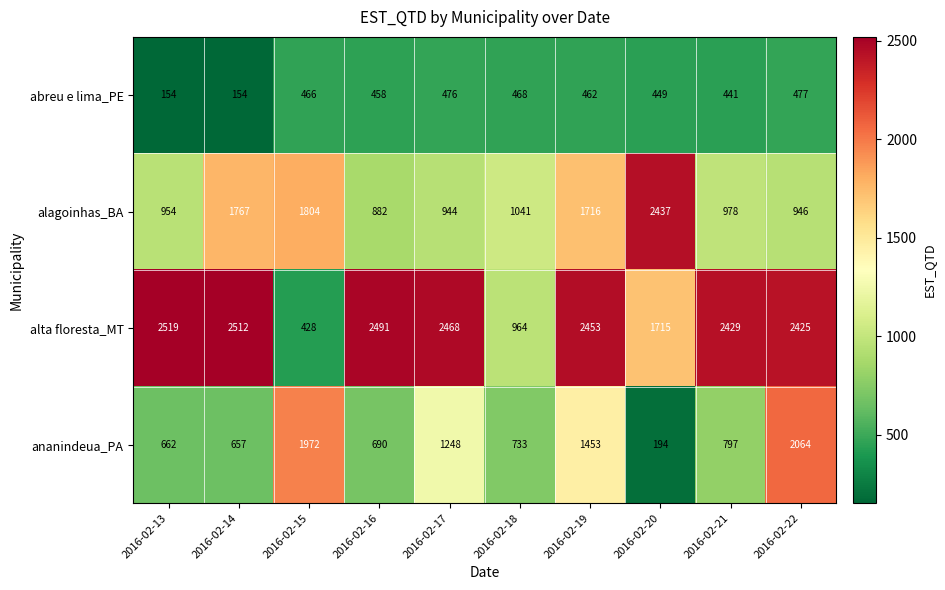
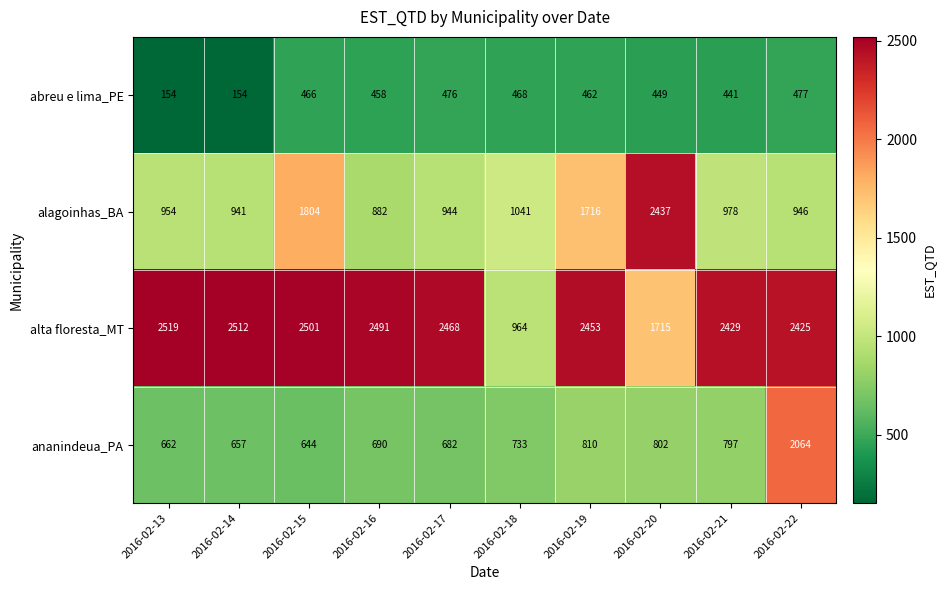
alagoinhas_BA, 2016-02-14: 1767 -> 941
alta floresta_MT, 2016-02-15: 428 -> 2501
ananindeua_PA, 2016-02-15: 1972 -> 644
ananindeua_PA, 2016-02-17: 1248 -> 682
ananindeua_PA, 2016-02-19: 1453 -> 810
ananindeua_PA, 2016-02-20: 194 -> 802
